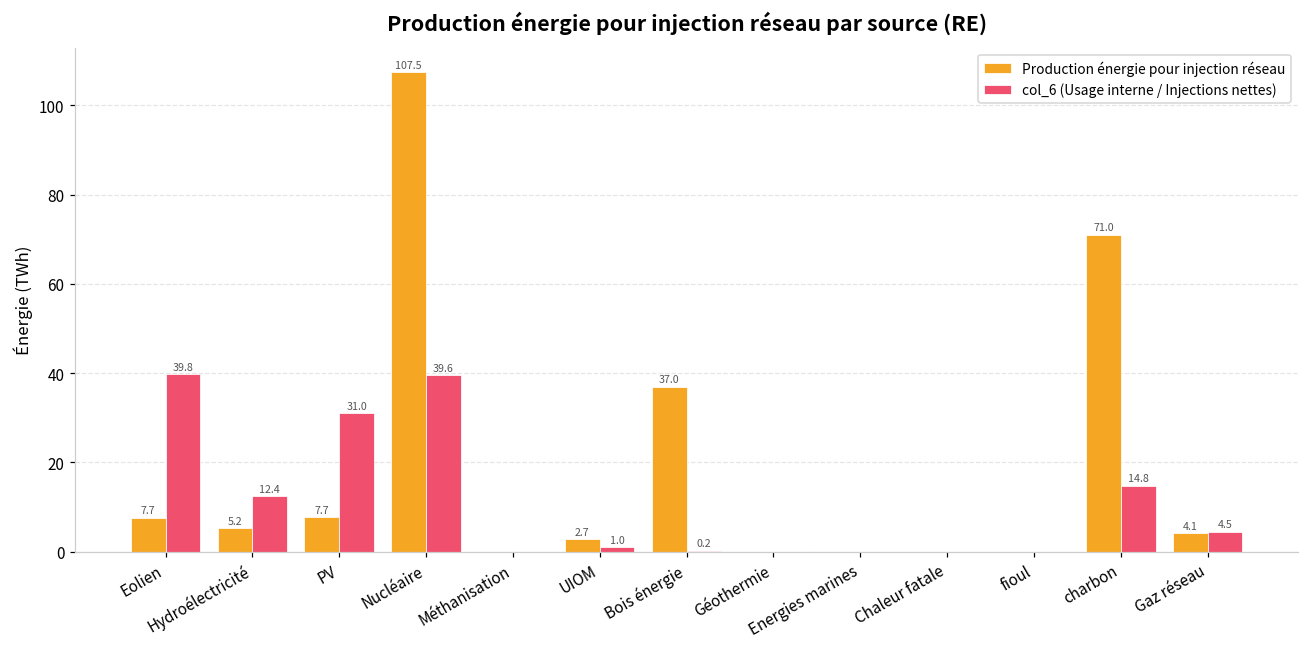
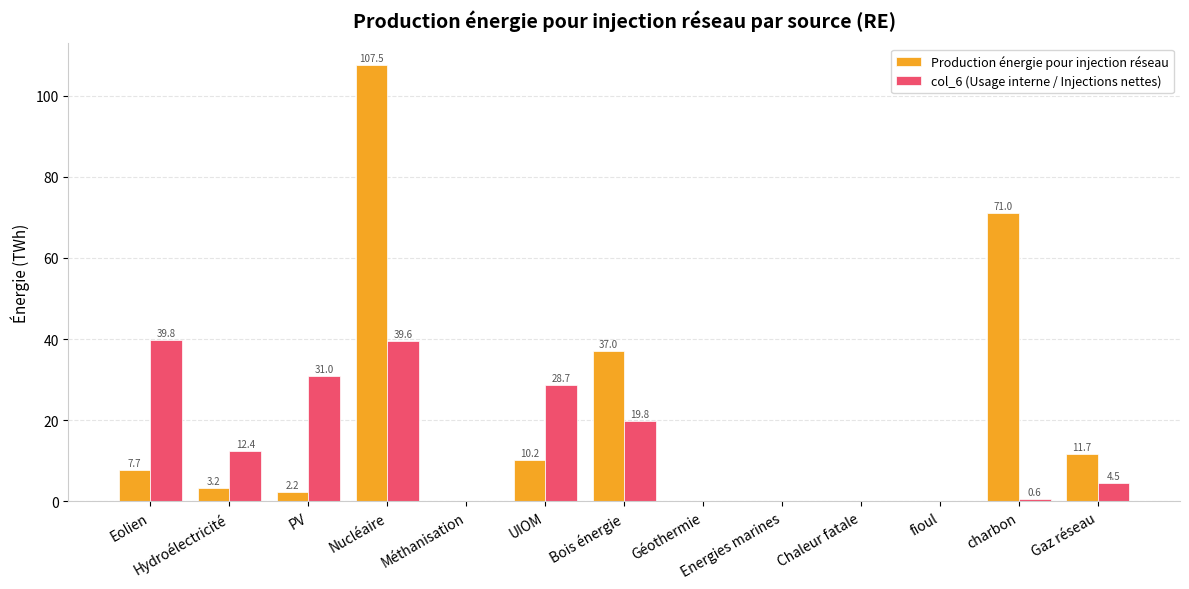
Production énergie pour injection réseau, Hydroélectricité: 5.2 -> 3.2
Production énergie pour injection réseau, PV: 7.7 -> 2.2
Production énergie pour injection réseau, UIOM: 2.7 -> 10.2
col_6 (Usage interne / Injections nettes), UIOM: 1.0 -> 28.7
col_6 (Usage interne / Injections nettes), Bois énergie: 0.2 -> 19.8
col_6 (Usage interne / Injections nettes), charbon: 14.8 -> 0.6
Production énergie pour injection réseau, Gaz réseau: 4.1 -> 11.7
